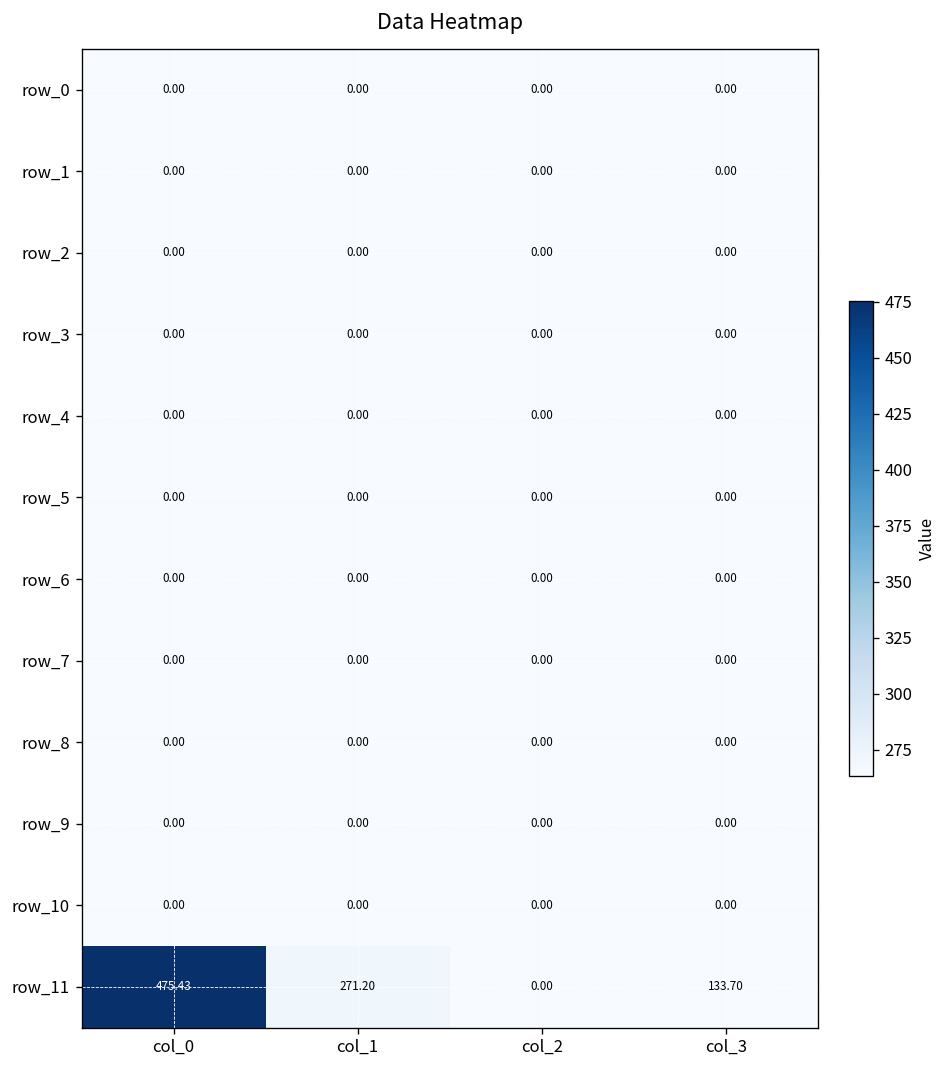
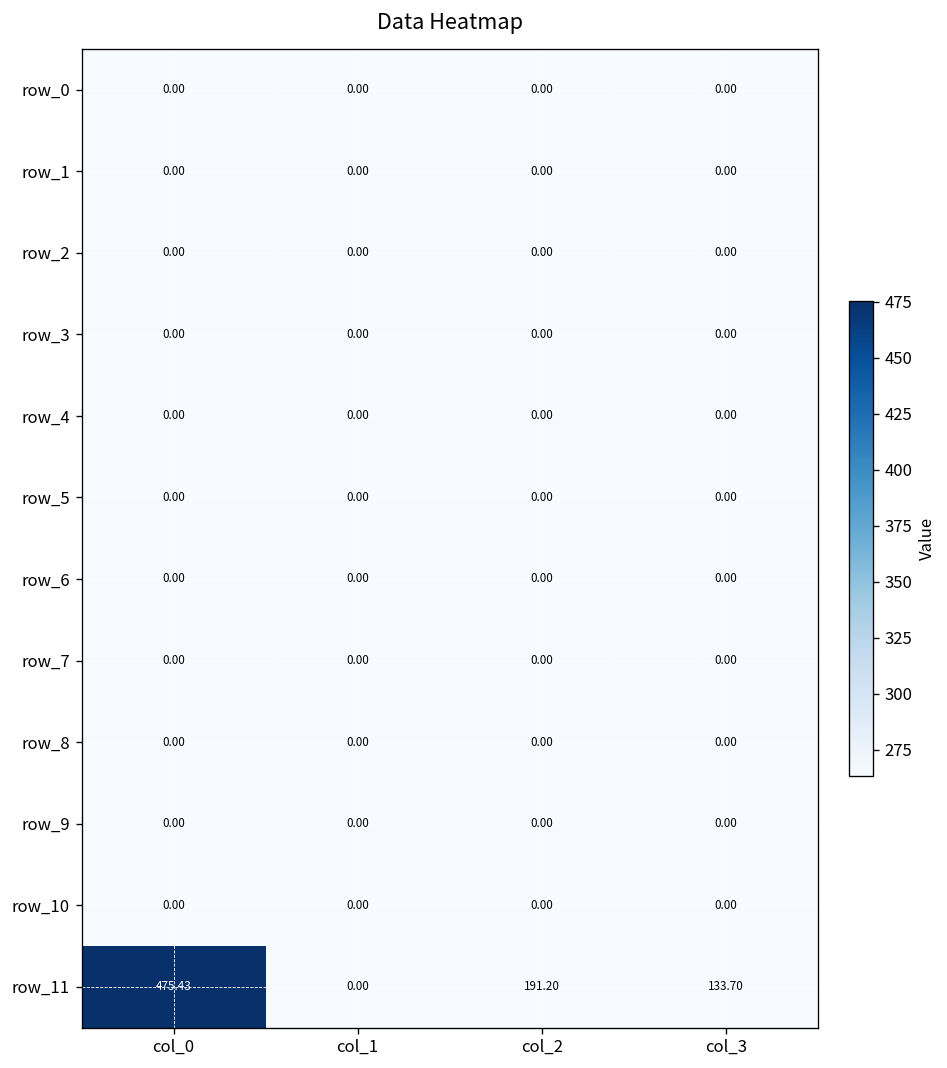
row_11, col_1: 271.20 -> 0.00
row_11, col_2: 0.00 -> 191.20
